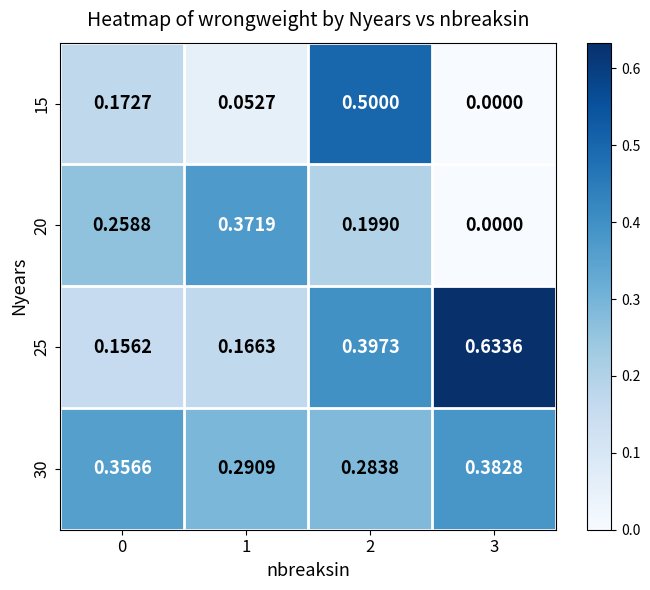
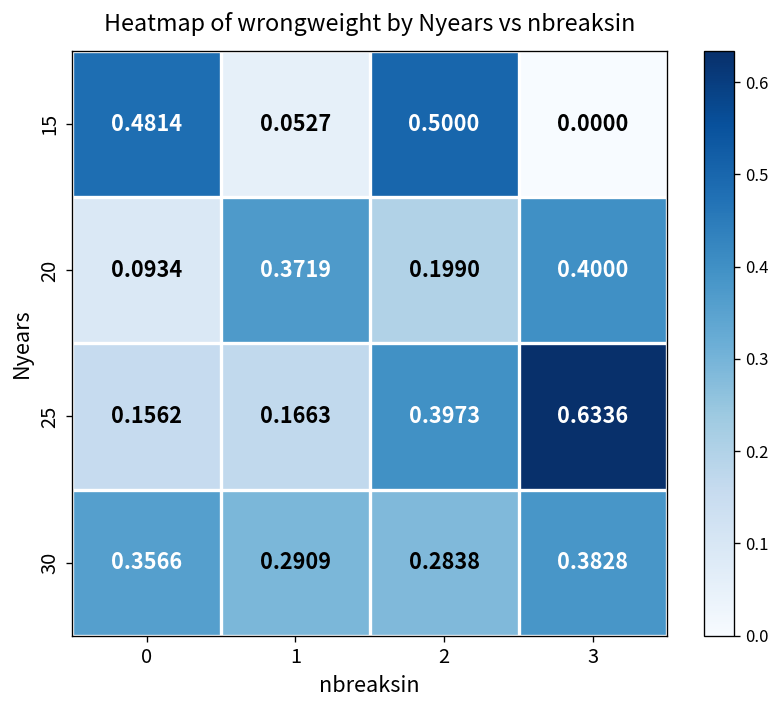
15, 0: 0.1727 -> 0.4814
20, 0: 0.2588 -> 0.0934
20, 3: 0.0000 -> 0.4000
